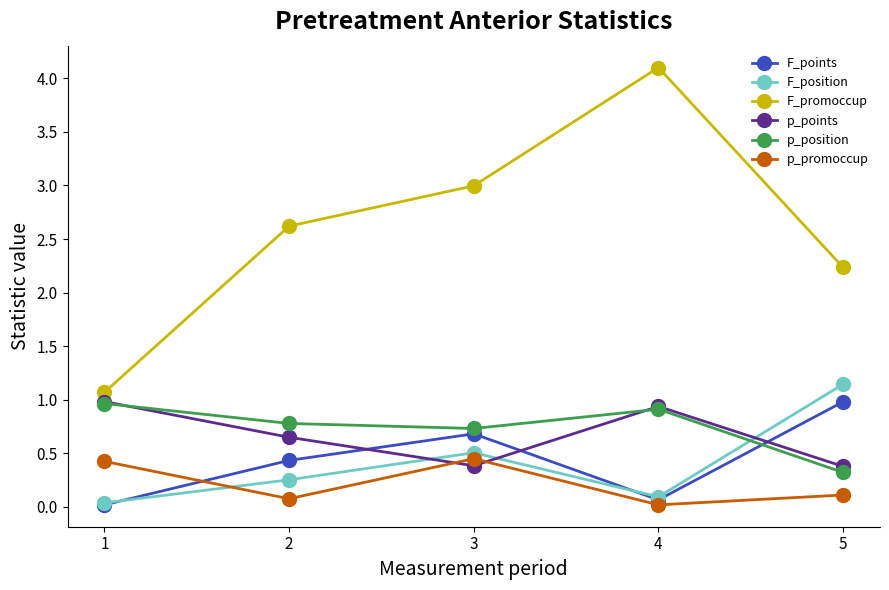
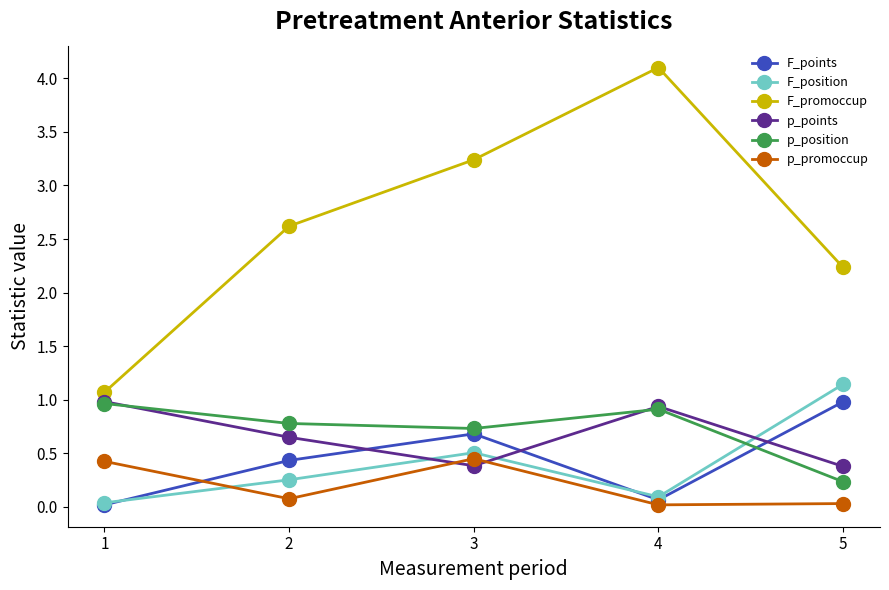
F_promoccup, 3: 3.00 -> 3.24
p_position, 5: 0.32 -> 0.23
p_promoccup, 5: 0.11 -> 0.03
